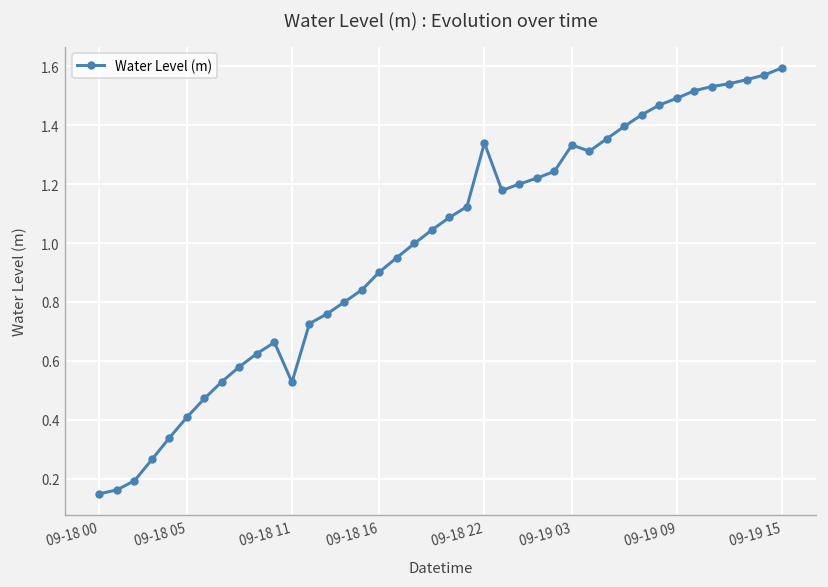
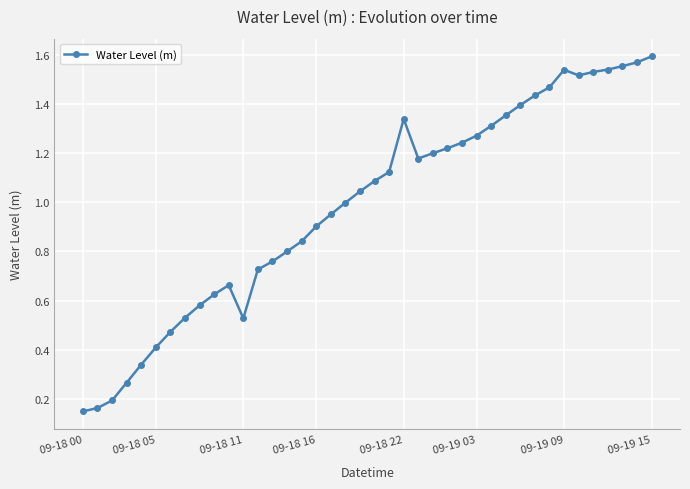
09-19 03: 1.33 -> 1.27
09-19 09: 1.49 -> 1.54
